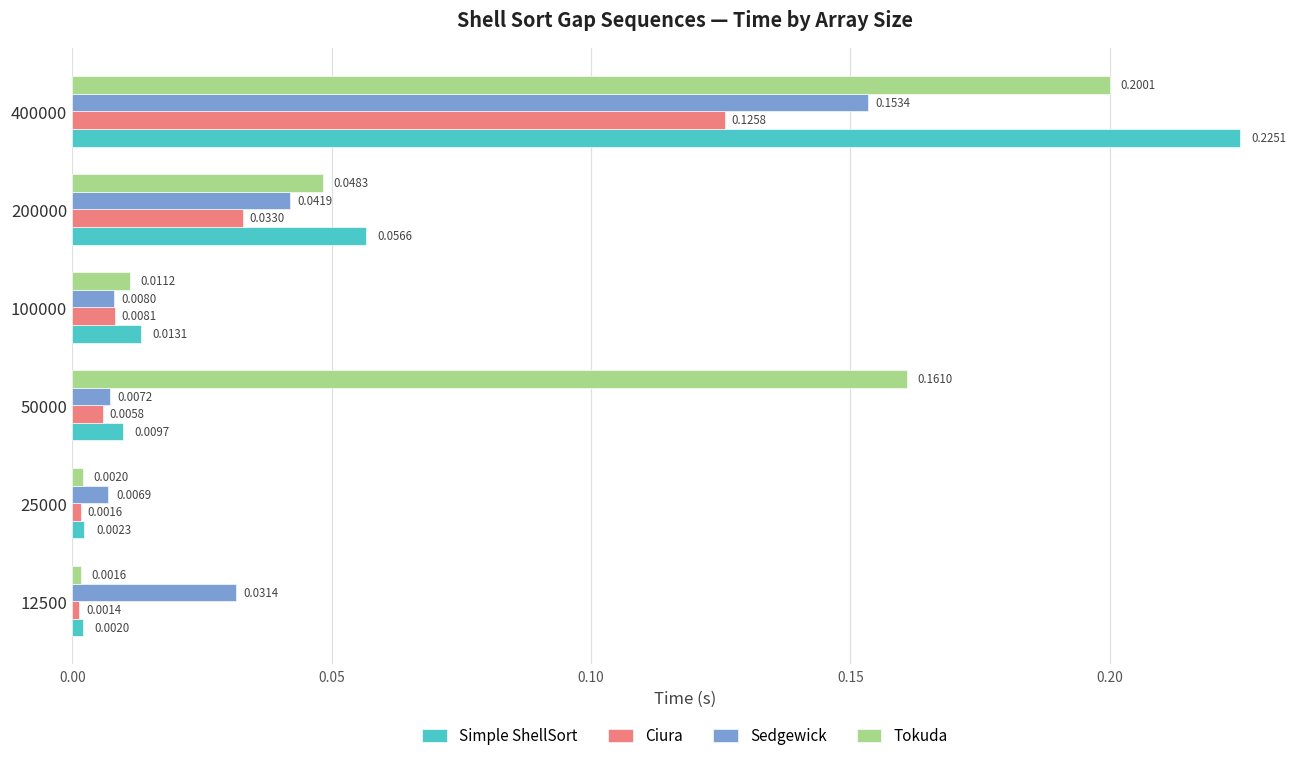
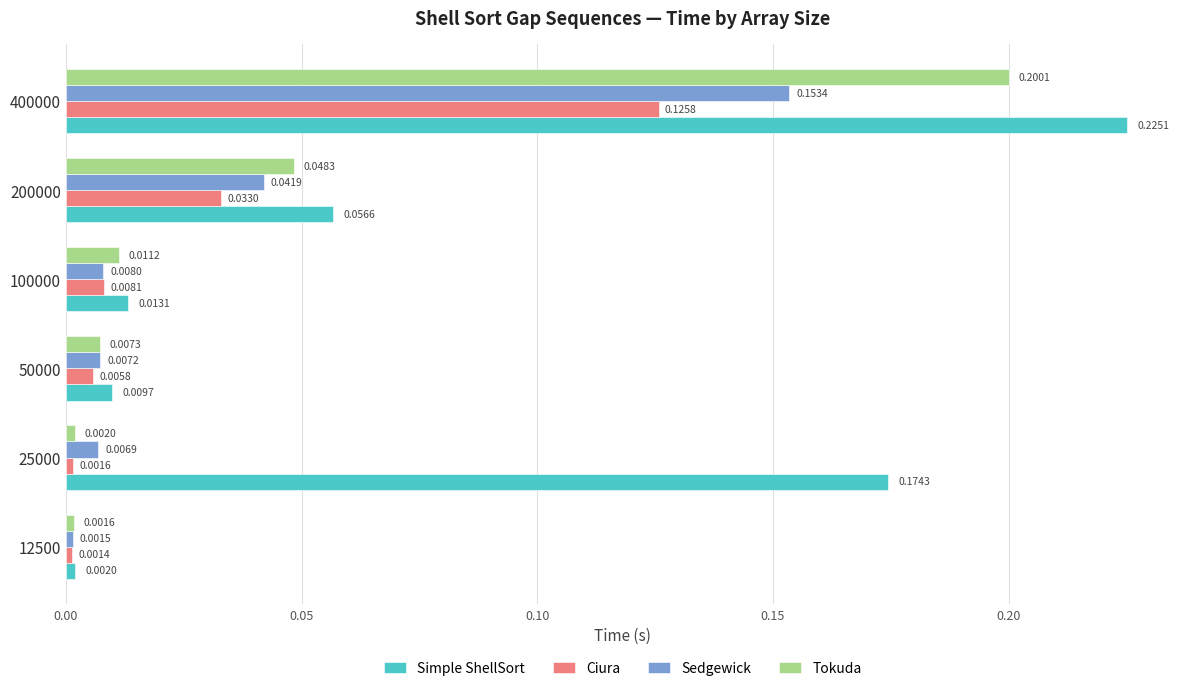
Tokuda, 50000: 0.1610 -> 0.0073
Simple ShellSort, 25000: 0.0023 -> 0.1743
Sedgewick, 12500: 0.0314 -> 0.0015
